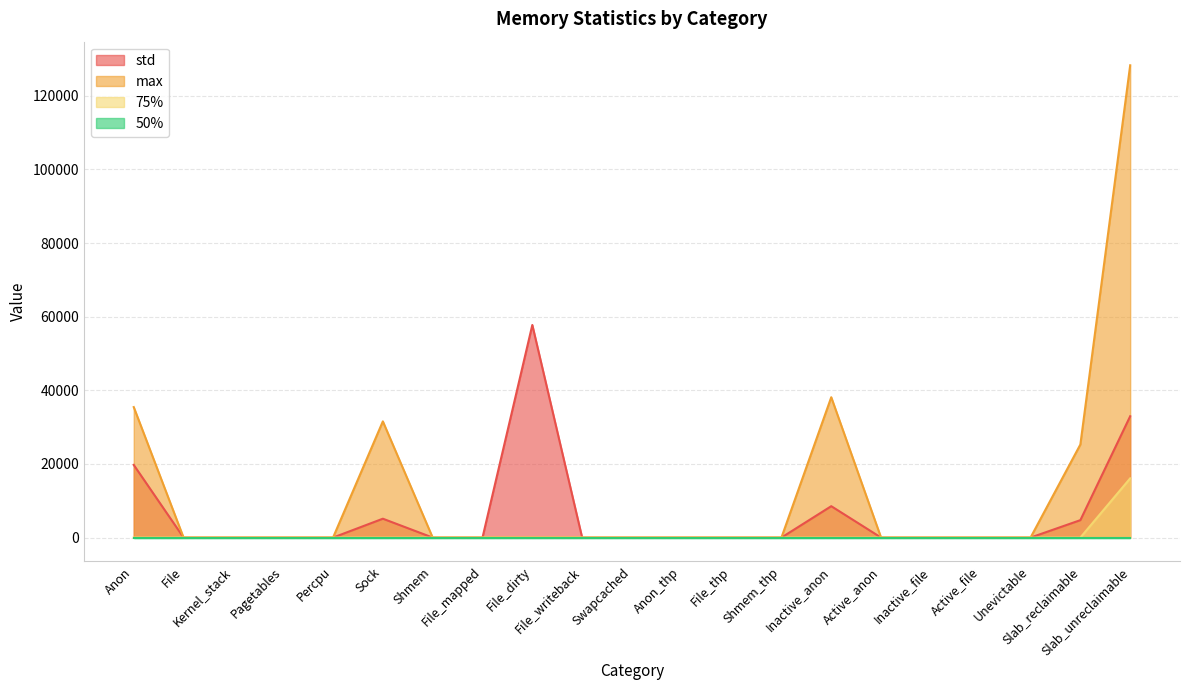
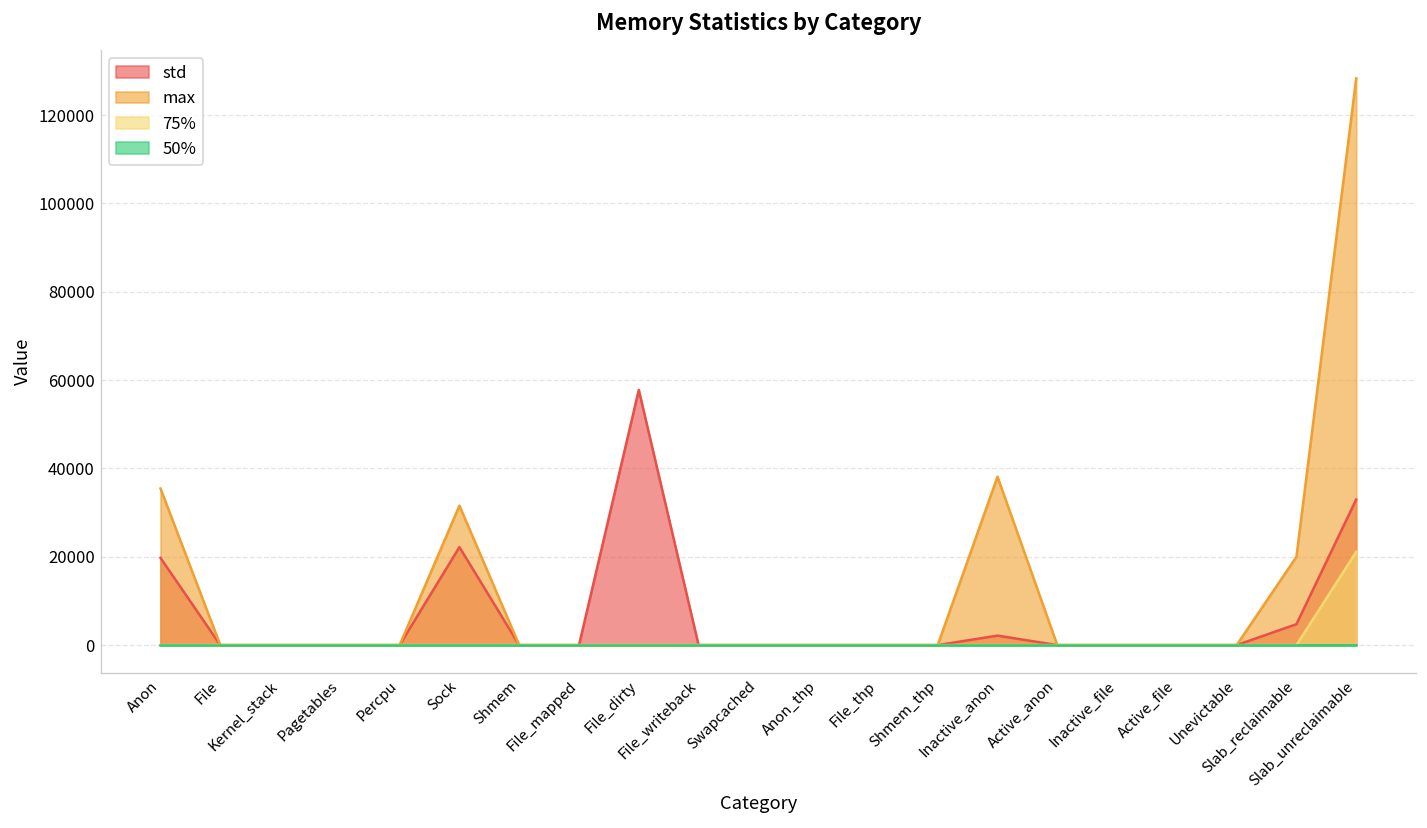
std, Sock: 5000 -> 22000
std, Inactive_anon: 9000 -> 2000
max, Slab_reclaimable: 25000 -> 20000
75%, Slab_unreclaimable: 16000 -> 21000
